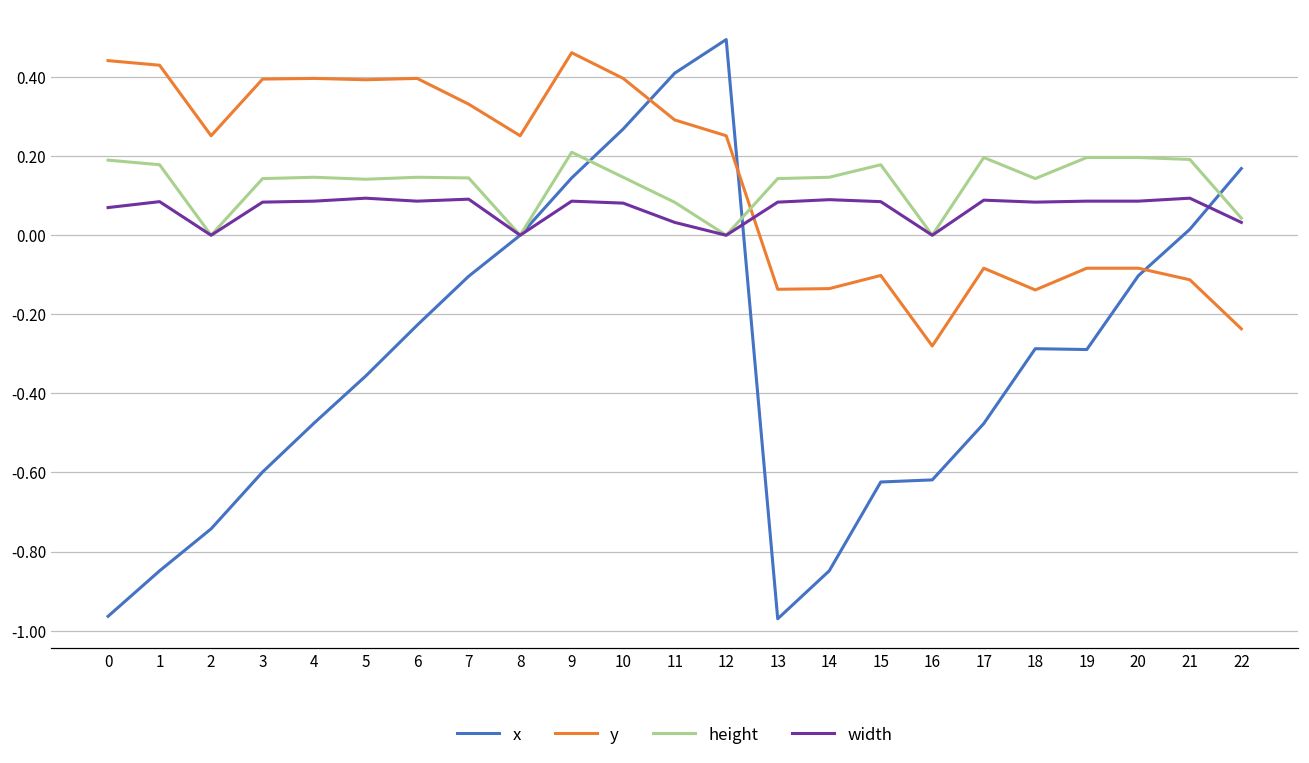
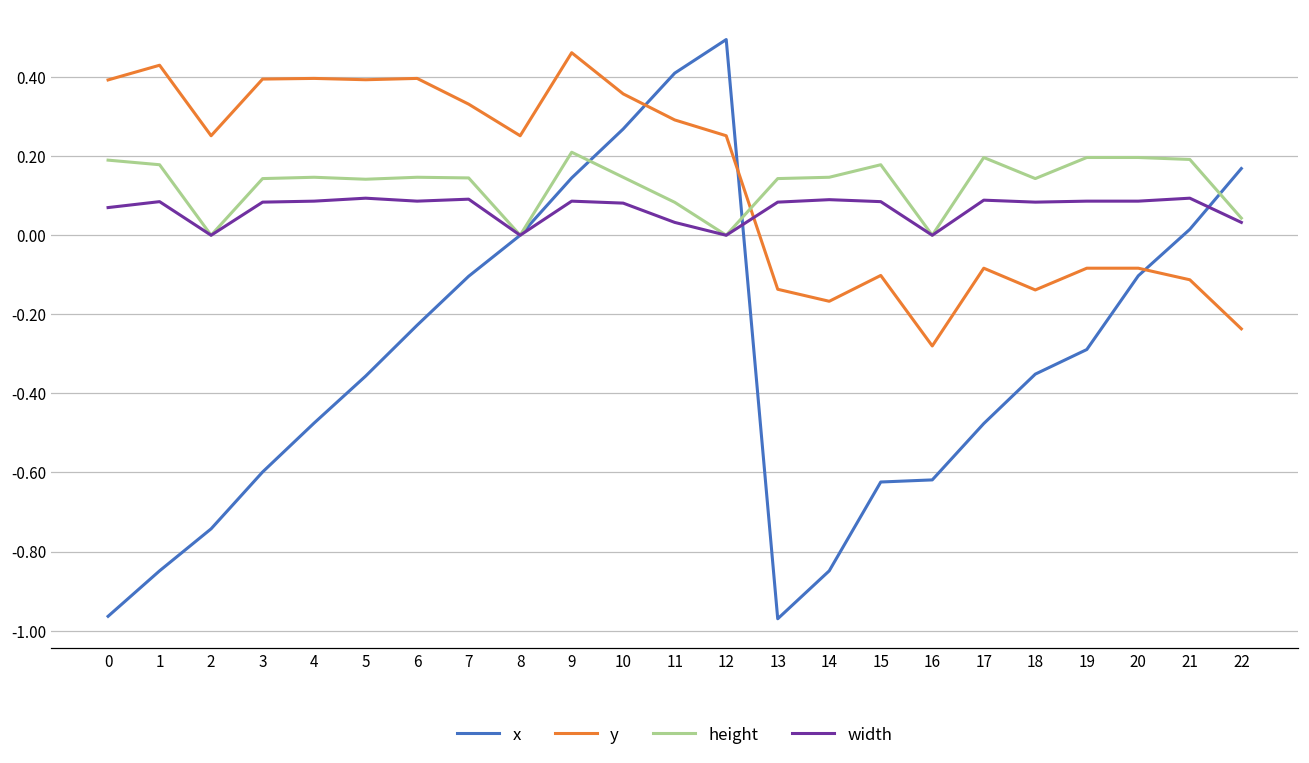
y, 0: 0.44 -> 0.39
y, 10: 0.40 -> 0.36
y, 14: -0.14 -> -0.17
x, 18: -0.29 -> -0.35
